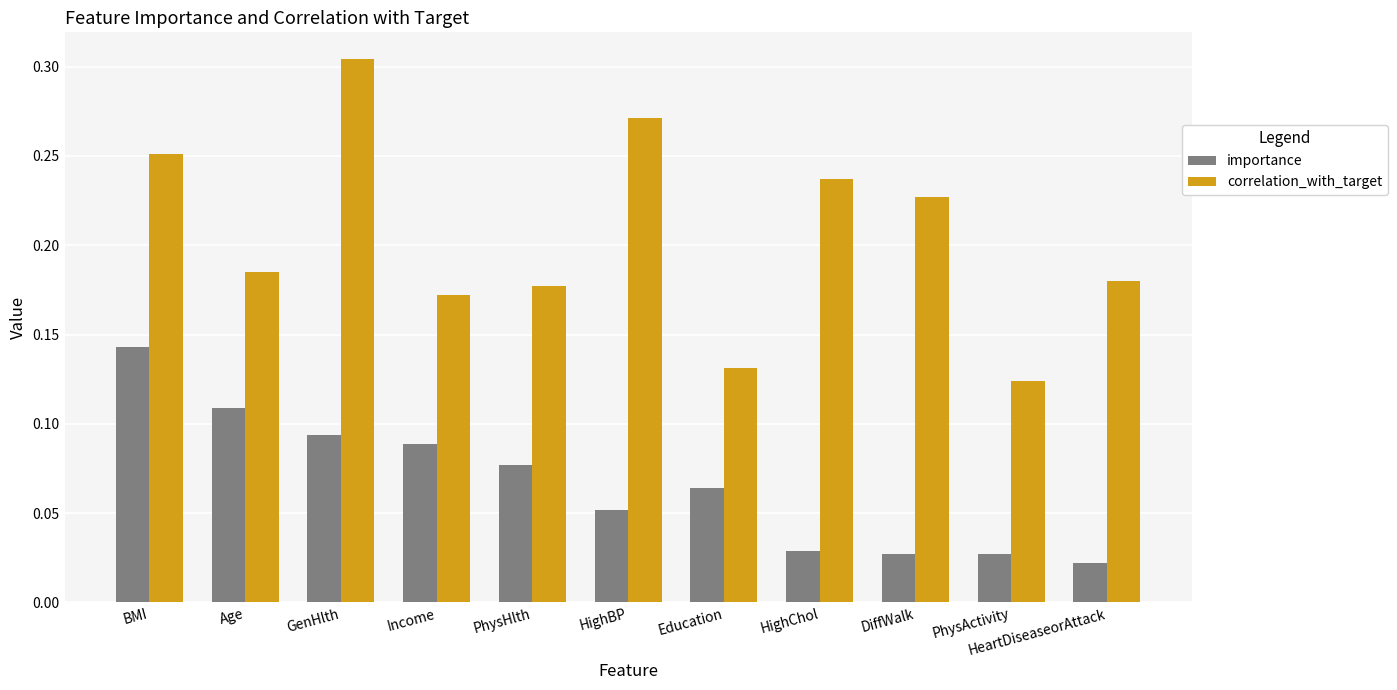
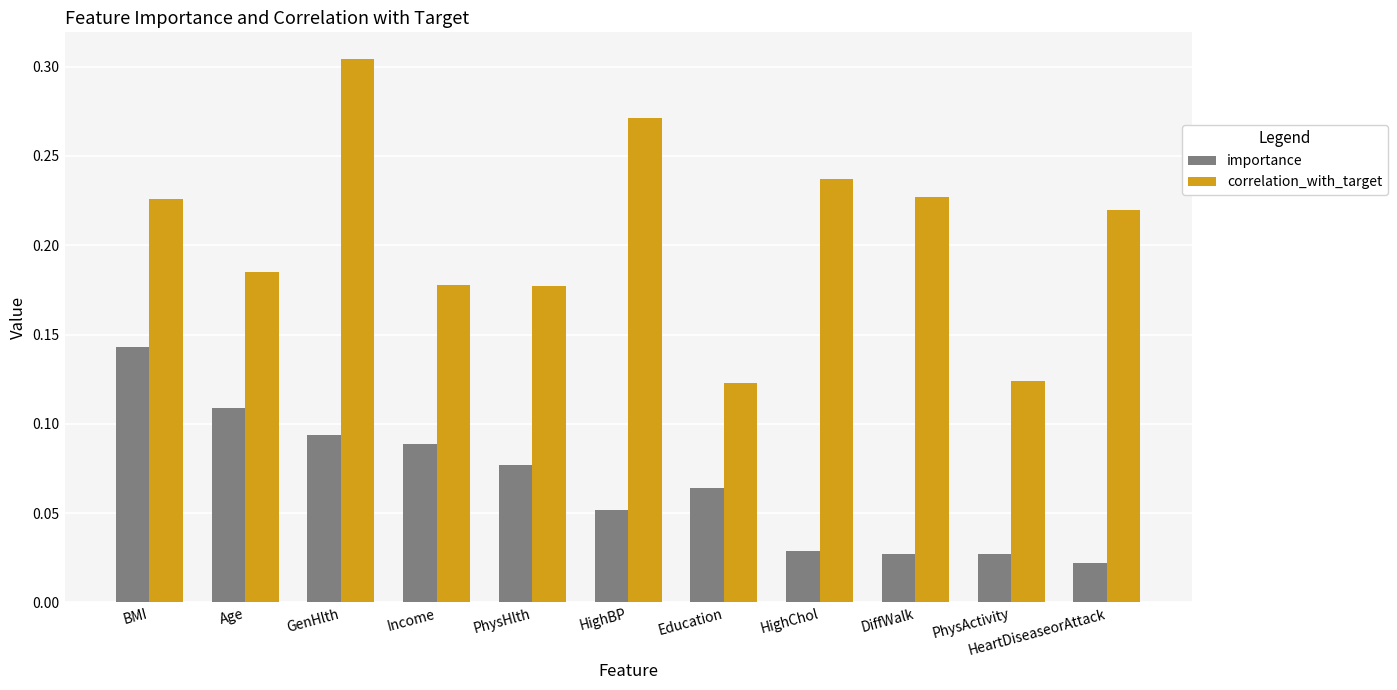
correlation_with_target, BMI: 0.251 -> 0.226
correlation_with_target, Income: 0.172 -> 0.178
correlation_with_target, Education: 0.131 -> 0.123
correlation_with_target, HeartDiseaseorAttack: 0.18 -> 0.22
